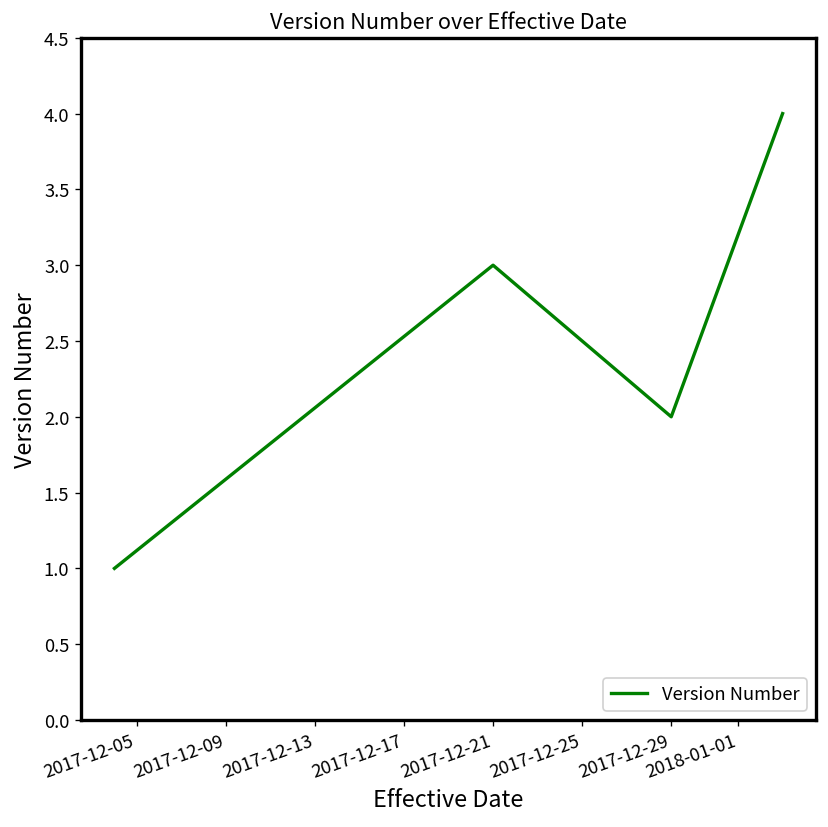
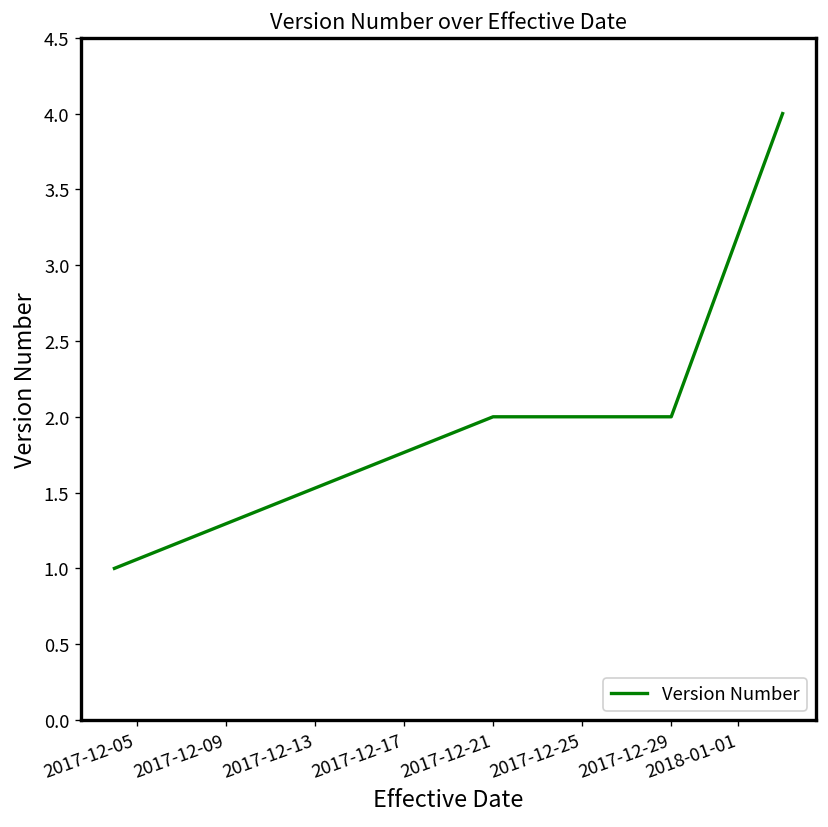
2017-12-21: 3 -> 2
